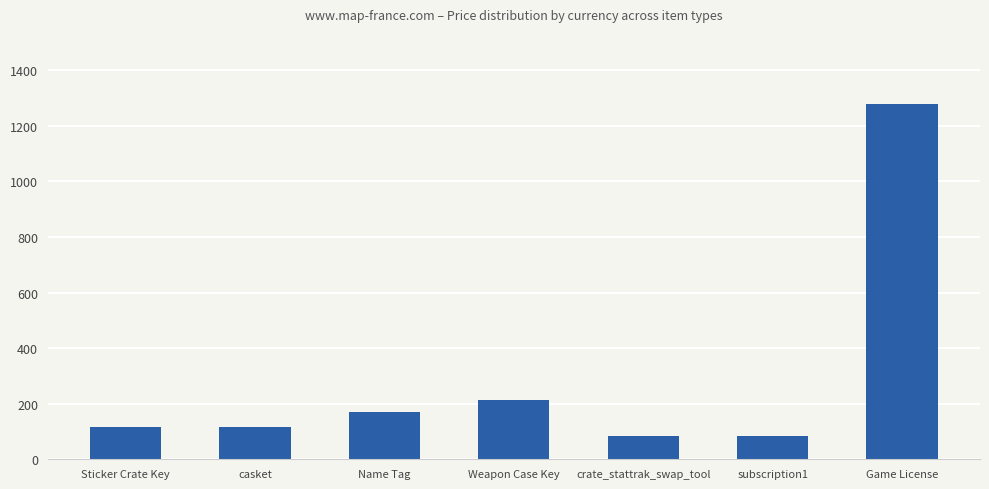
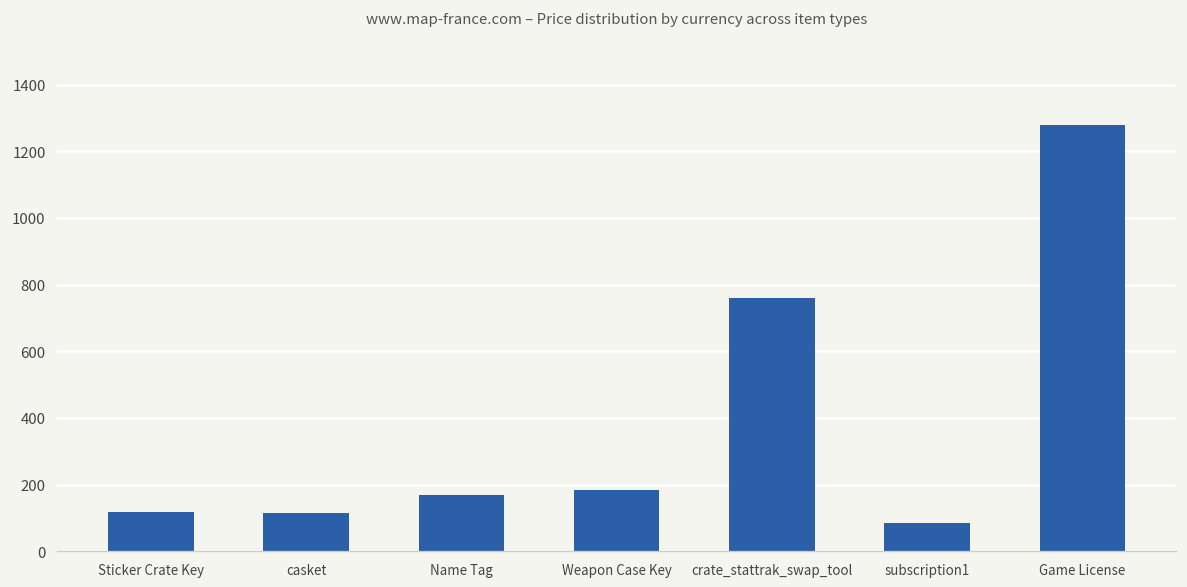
Weapon Case Key: 220 -> 190
crate_stattrak_swap_tool: 90 -> 760
